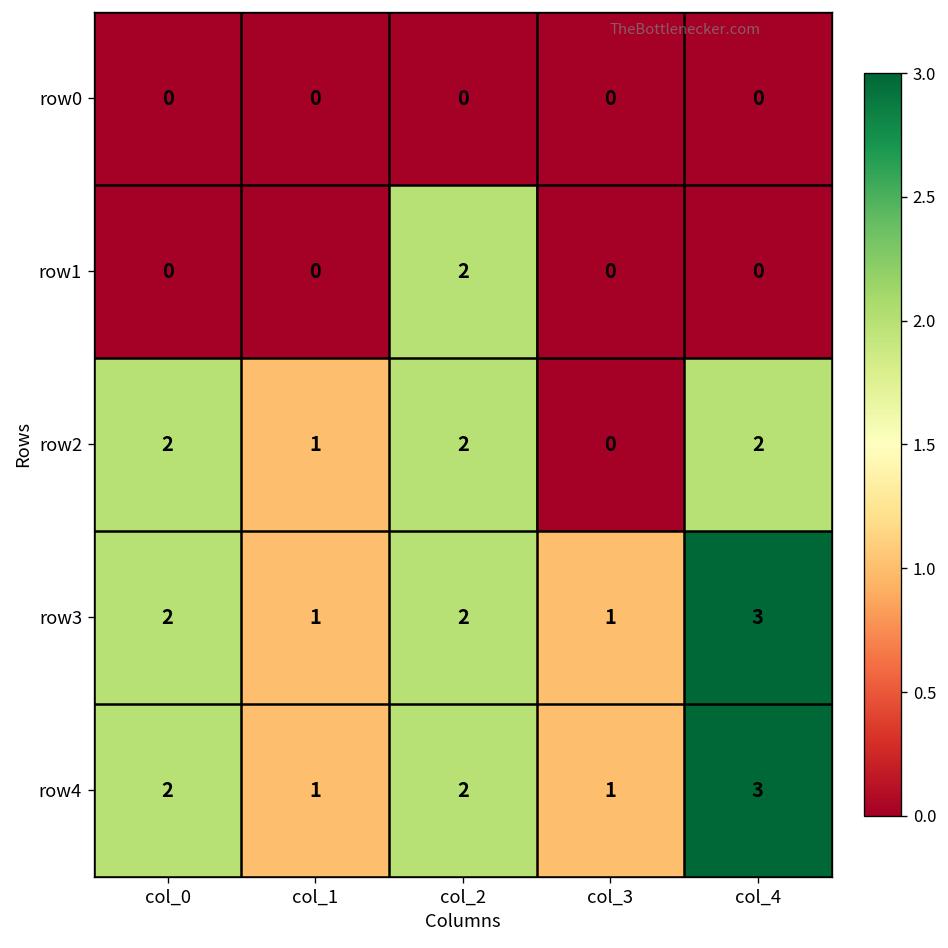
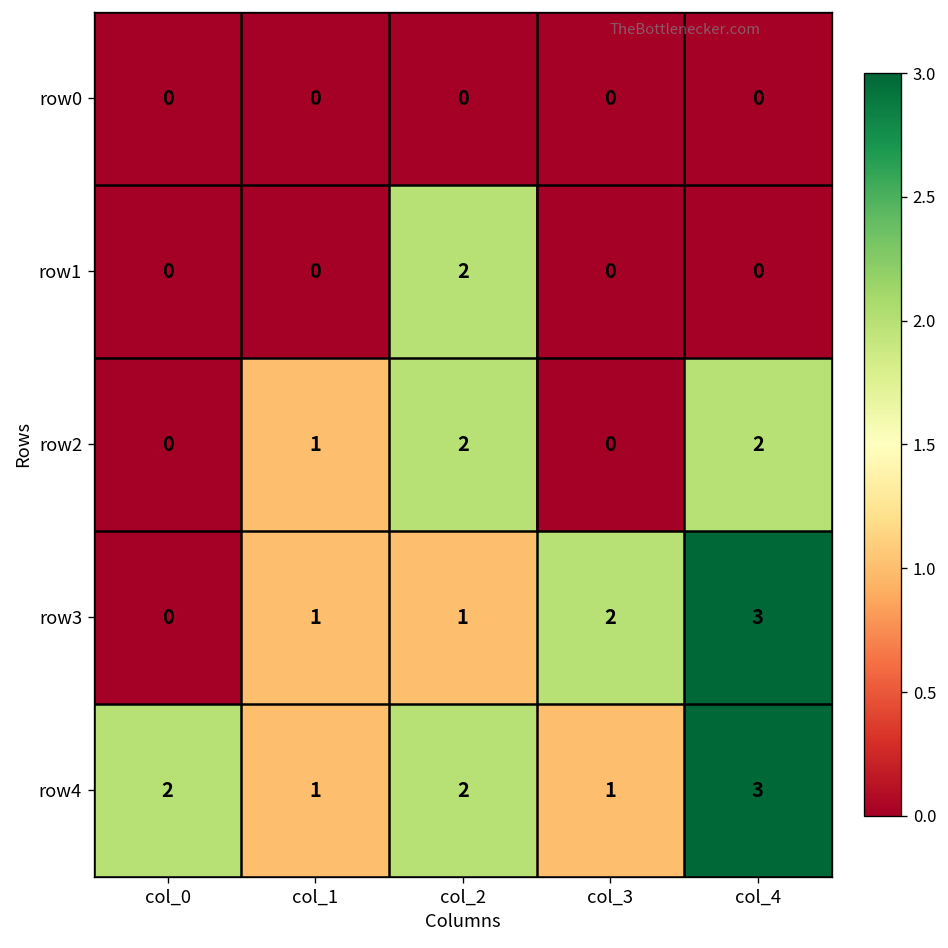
row2, col_0: 2 -> 0
row3, col_0: 2 -> 0
row3, col_2: 2 -> 1
row3, col_3: 1 -> 2
